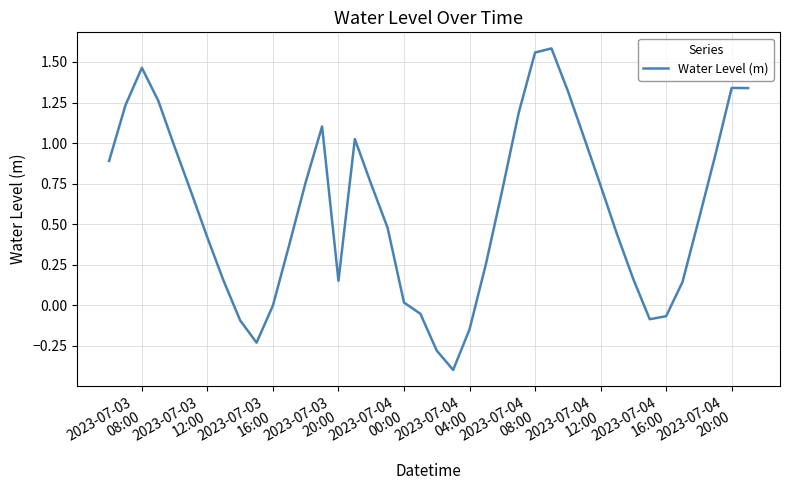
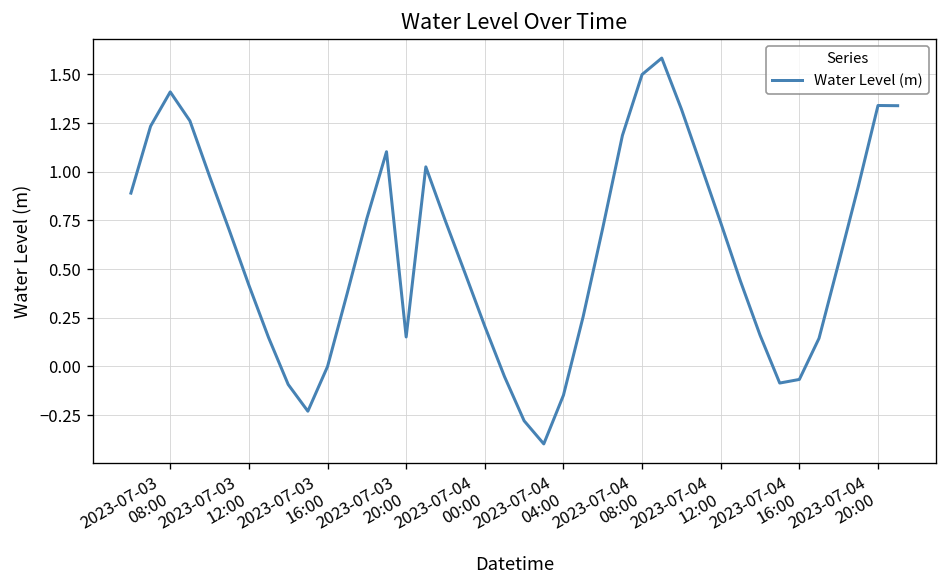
2023-07-03 08:00: 1.46 -> 1.41
2023-07-04 00:00: 0.02 -> 0.21
2023-07-04 08:00: 1.56 -> 1.50
